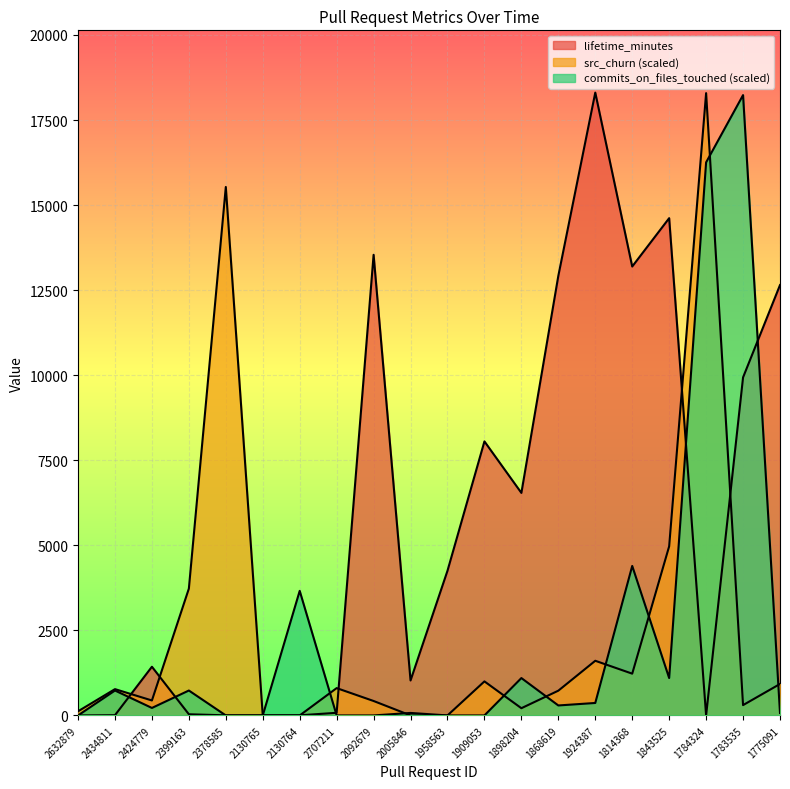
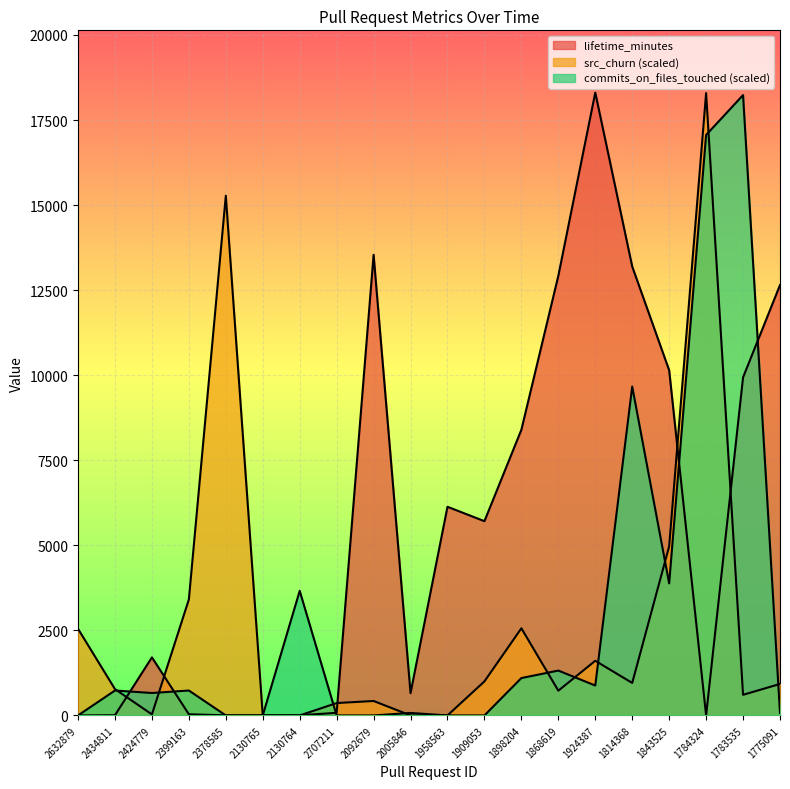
src_churn (scaled), 2632879: 100 -> 2500
lifetime_minutes, 2424779: 1400 -> 1700
src_churn (scaled), 2424779: 400 -> 0
commits_on_files_touched (scaled), 2424779: 200 -> 700
src_churn (scaled), 2399163: 3700 -> 3400
src_churn (scaled), 2378585: 15500 -> 15300
src_churn (scaled), 2707211: 800 -> 400
lifetime_minutes, 2005846: 1000 -> 700
lifetime_minutes, 1958563: 4300 -> 6100
lifetime_minutes, 1909053: 8100 -> 5700
lifetime_minutes, 1898204: 6500 -> 8400
src_churn (scaled), 1898204: 200 -> 2600
commits_on_files_touched (scaled), 1868619: 300 -> 1300
commits_on_files_touched (scaled), 1924387: 400 -> 900
src_churn (scaled), 1814368: 1200 -> 1000
commits_on_files_touched (scaled), 1814368: 4400 -> 9700
lifetime_minutes, 1843525: 14600 -> 10100
commits_on_files_touched (scaled), 1843525: 1100 -> 3900
commits_on_files_touched (scaled), 1784324: 16300 -> 17100
src_churn (scaled), 1783535: 300 -> 600
